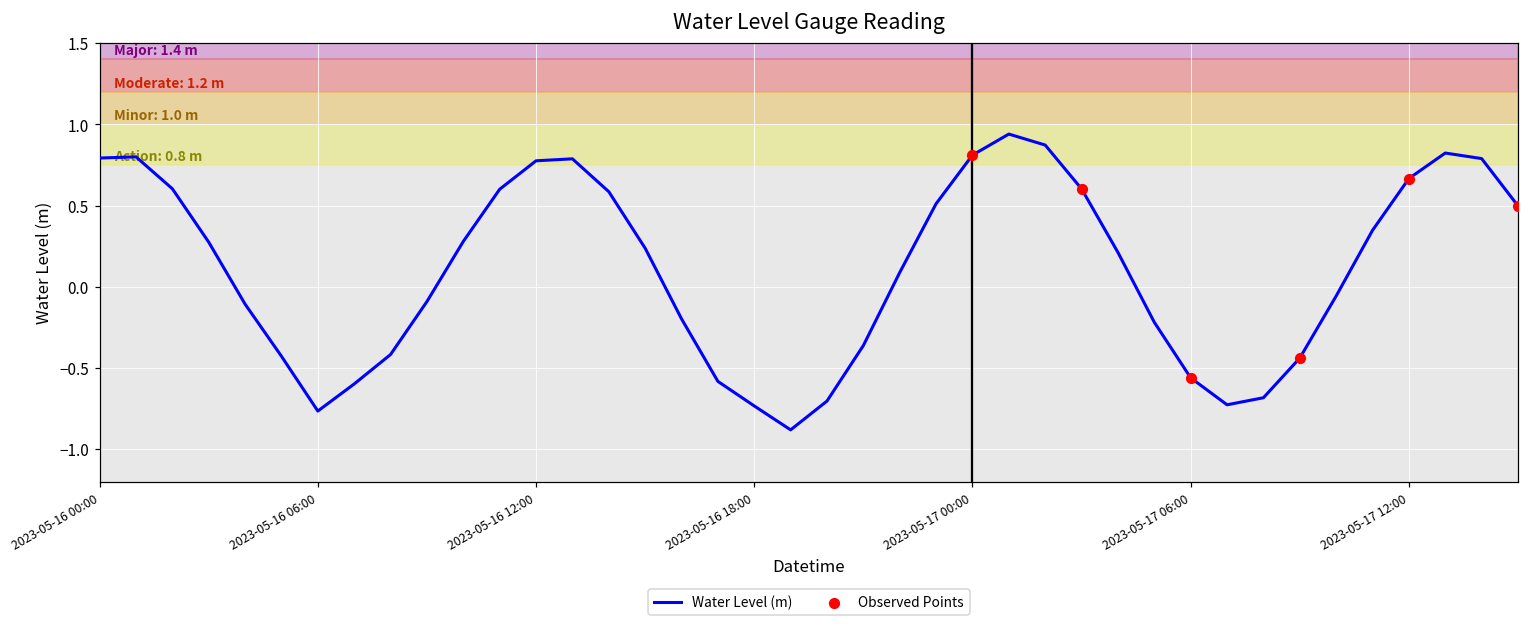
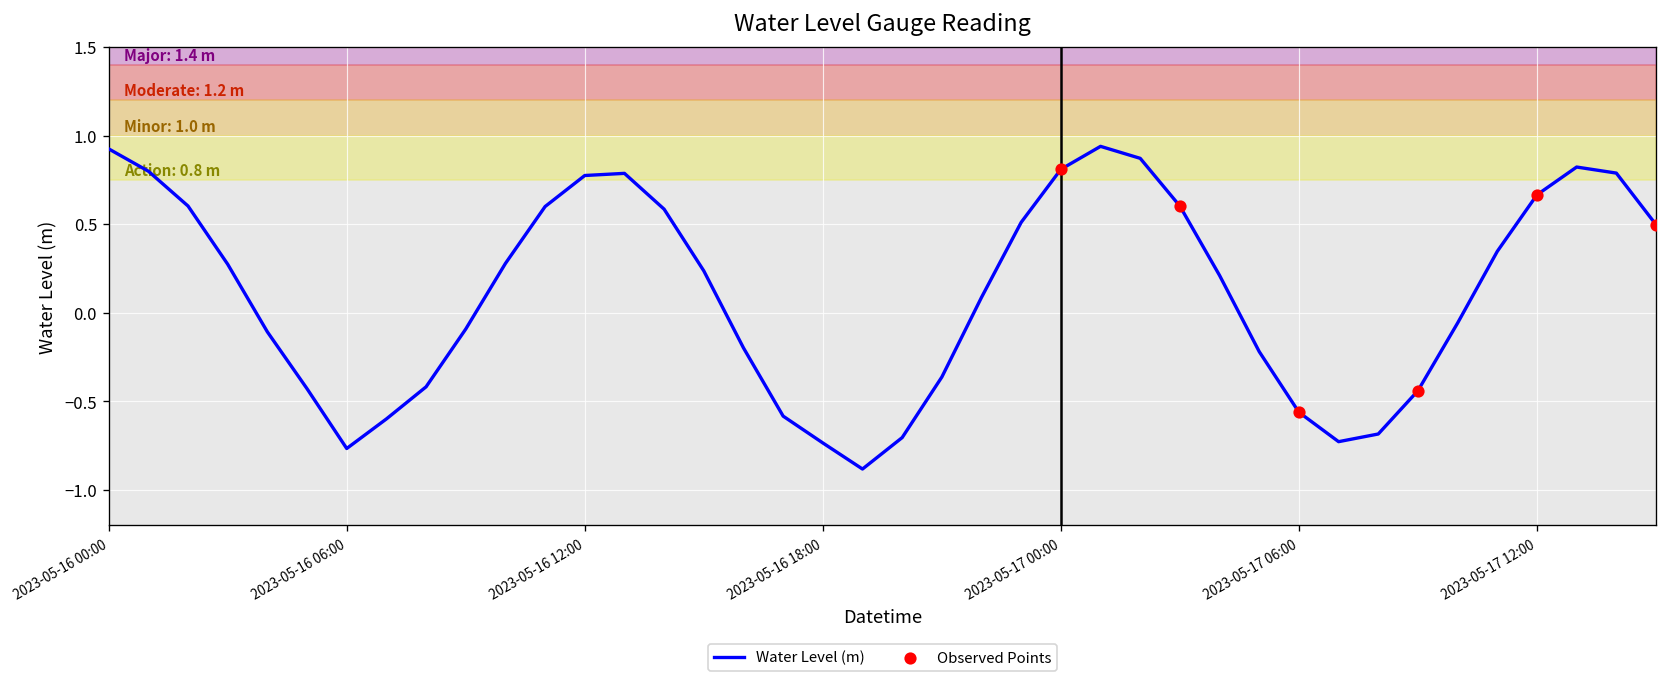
Water Level (m), 2023-05-16 00:00: 0.79 -> 0.93
